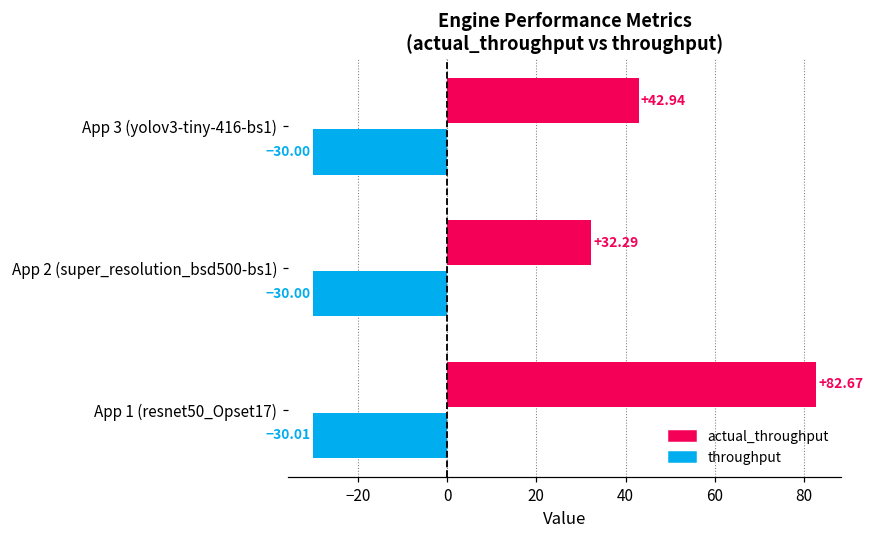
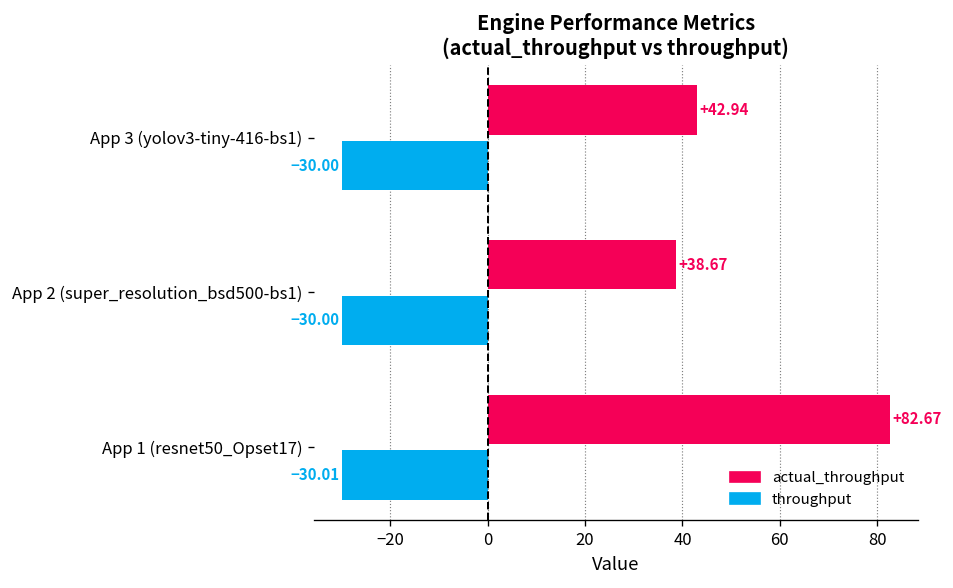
actual_throughput, App 2 (super_resolution_bsd500-bs1): +32.29 -> +38.67
